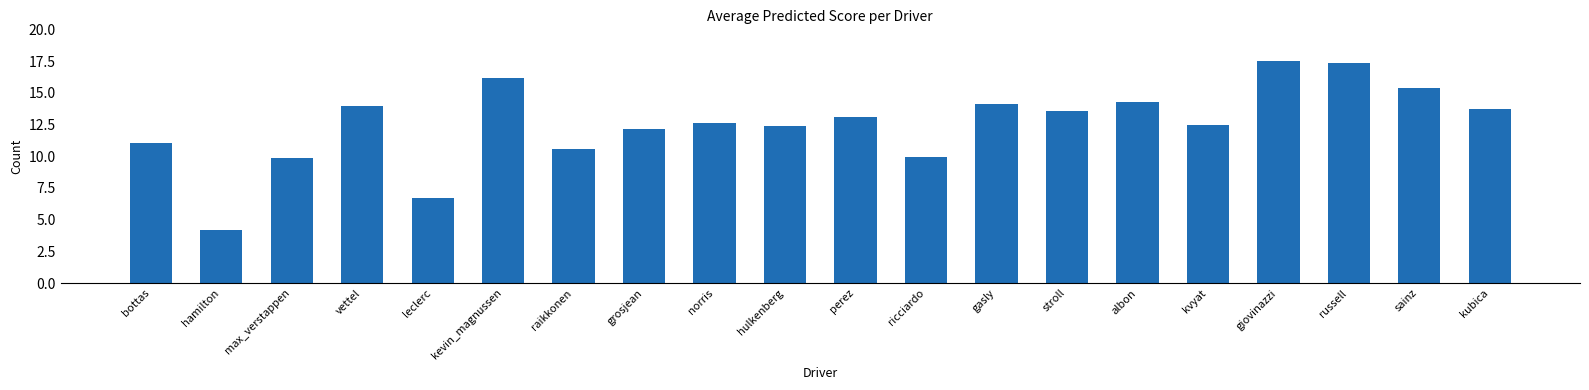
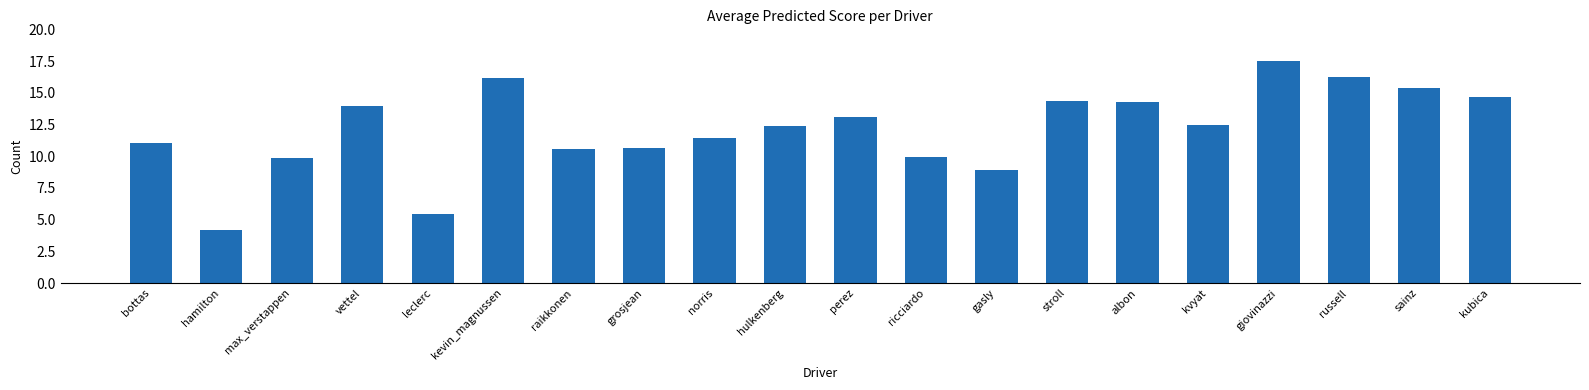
leclerc: 6.7 -> 5.4
grosjean: 12.2 -> 10.6
norris: 12.6 -> 11.5
gasly: 14.1 -> 8.9
stroll: 13.6 -> 14.4
russell: 17.4 -> 16.3
kubica: 13.7 -> 14.6
